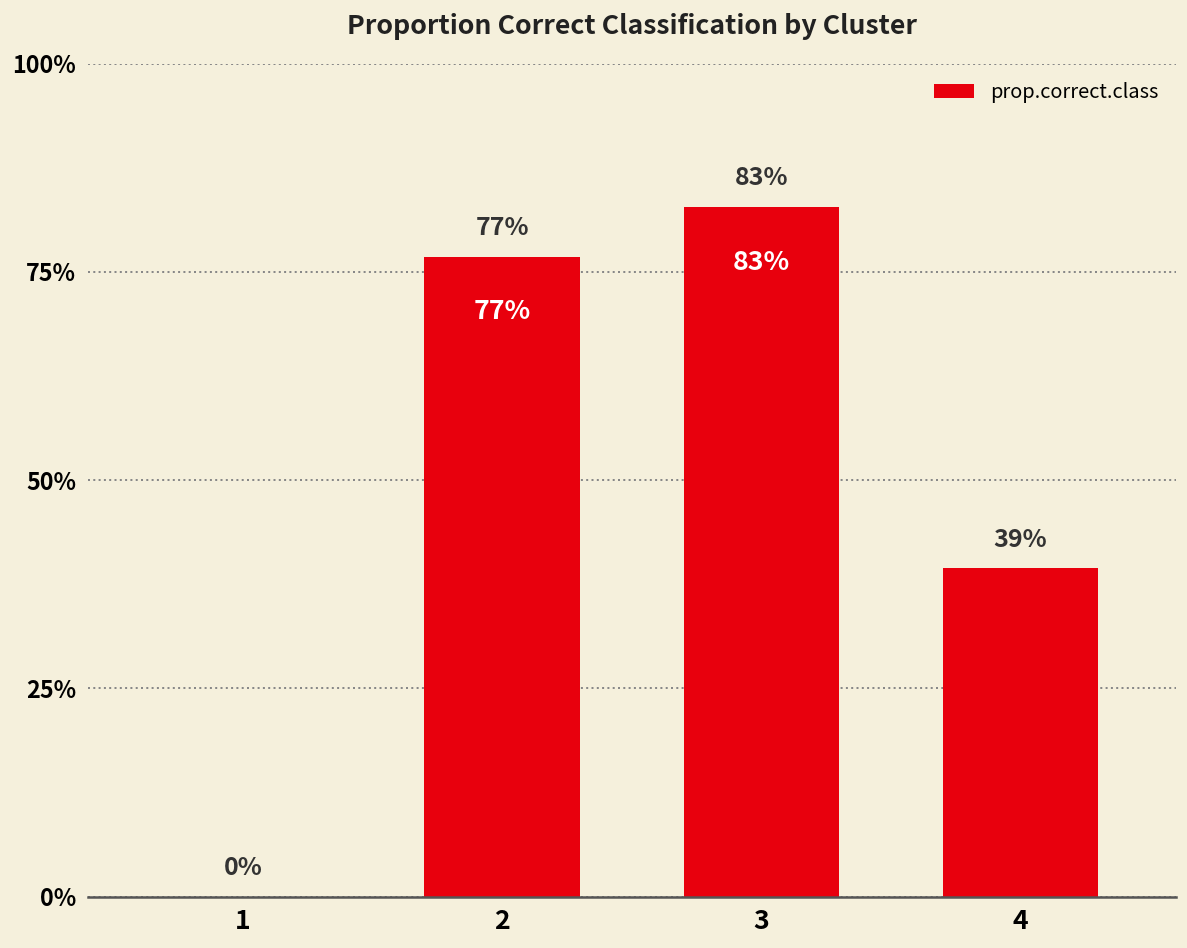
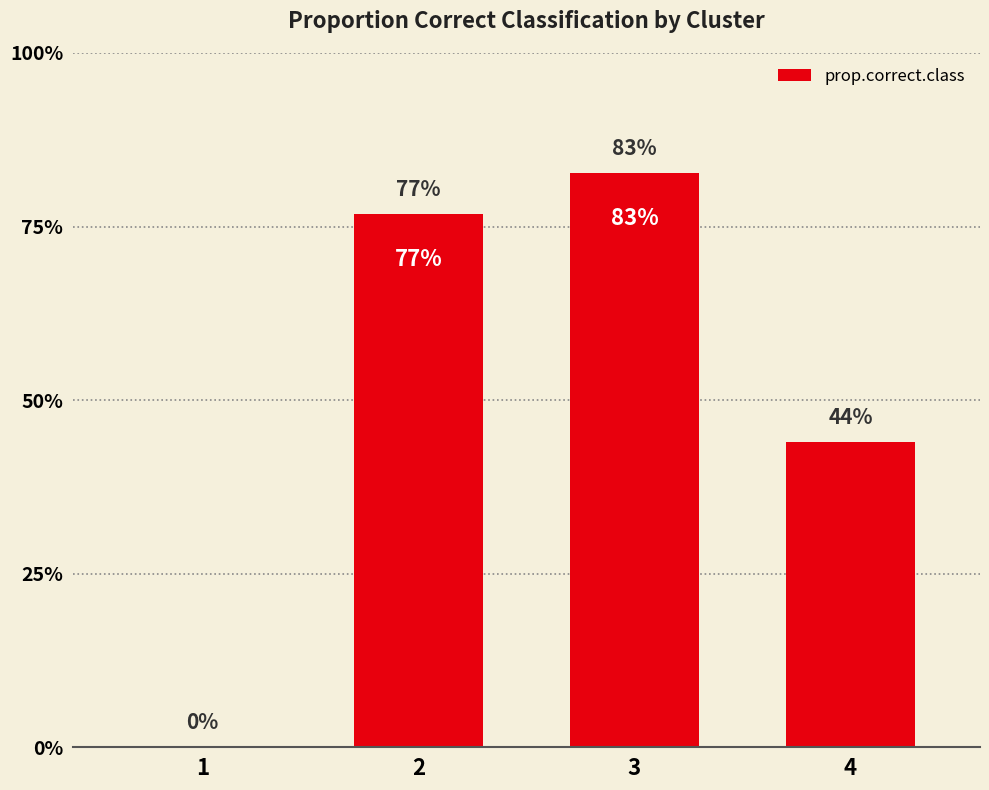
4: 39% -> 44%
